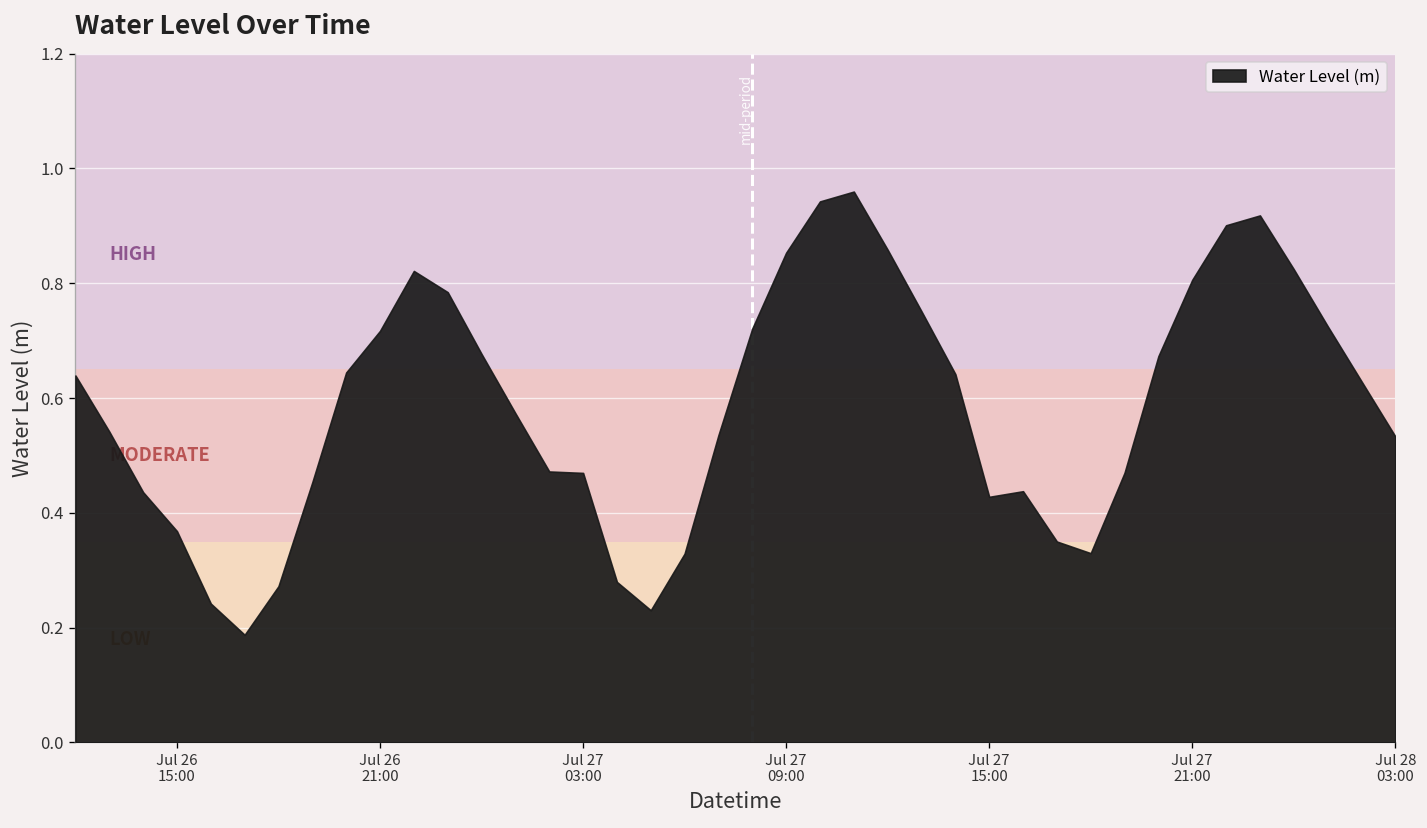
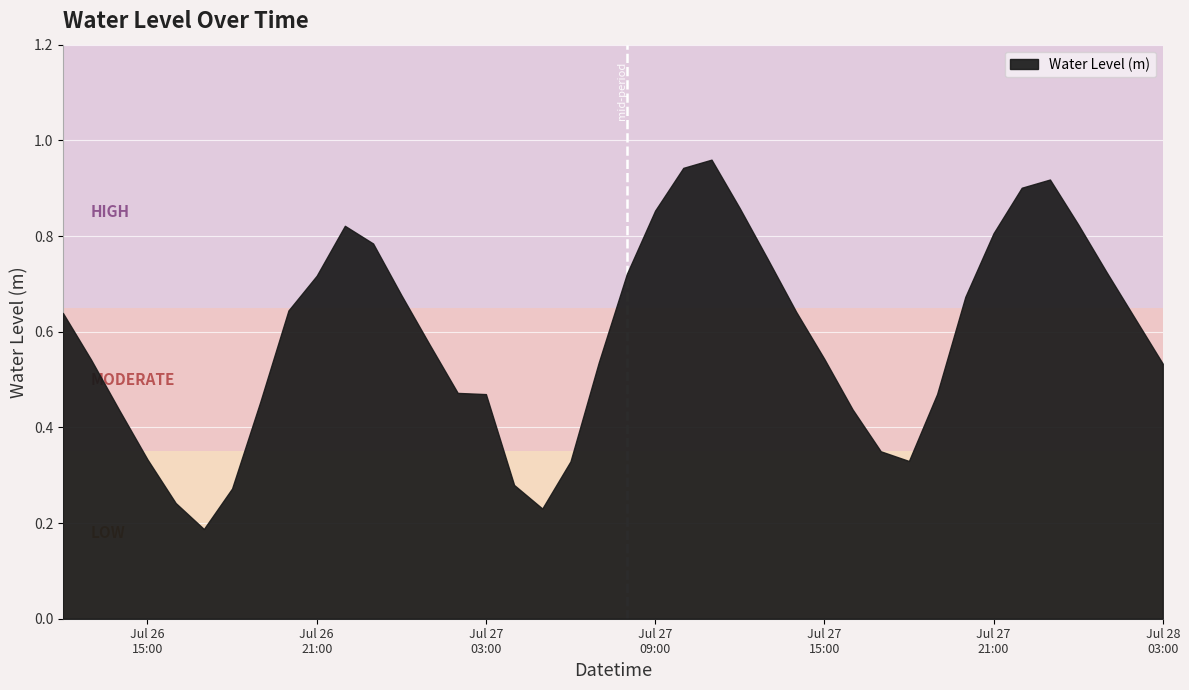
Jul 26 15:00: 0.37 -> 0.33
Jul 27 15:00: 0.43 -> 0.54
